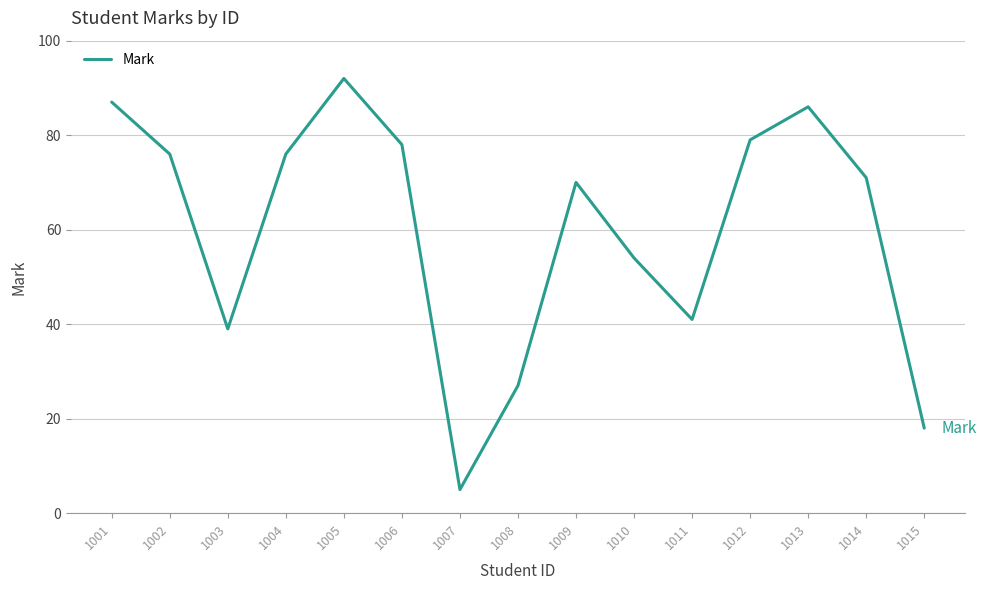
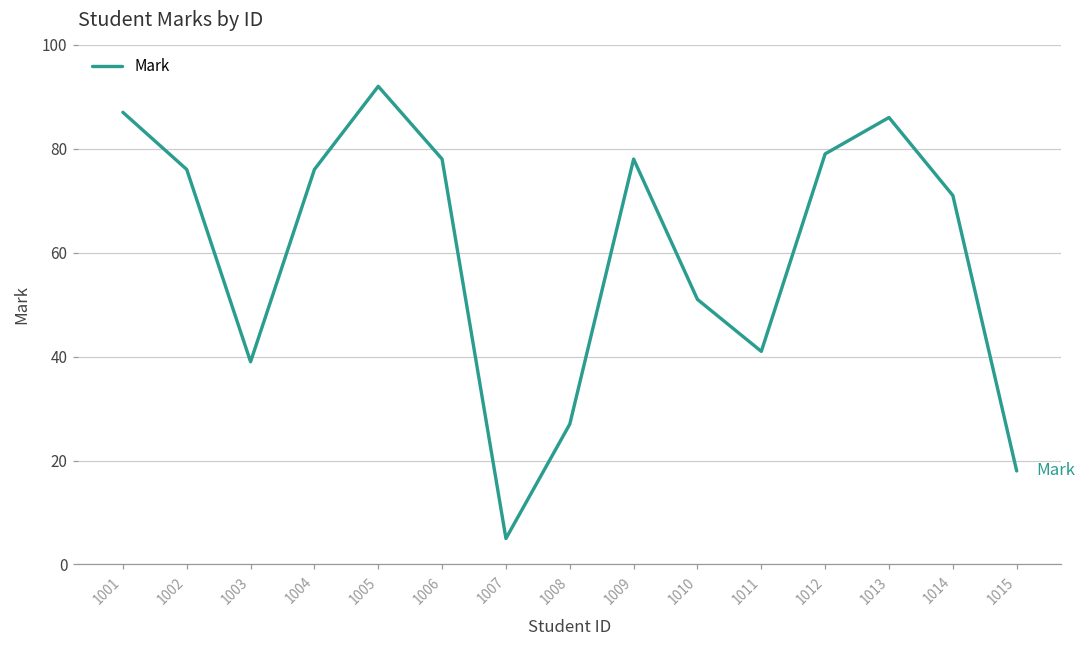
1009: 70 -> 78
1010: 54 -> 51
